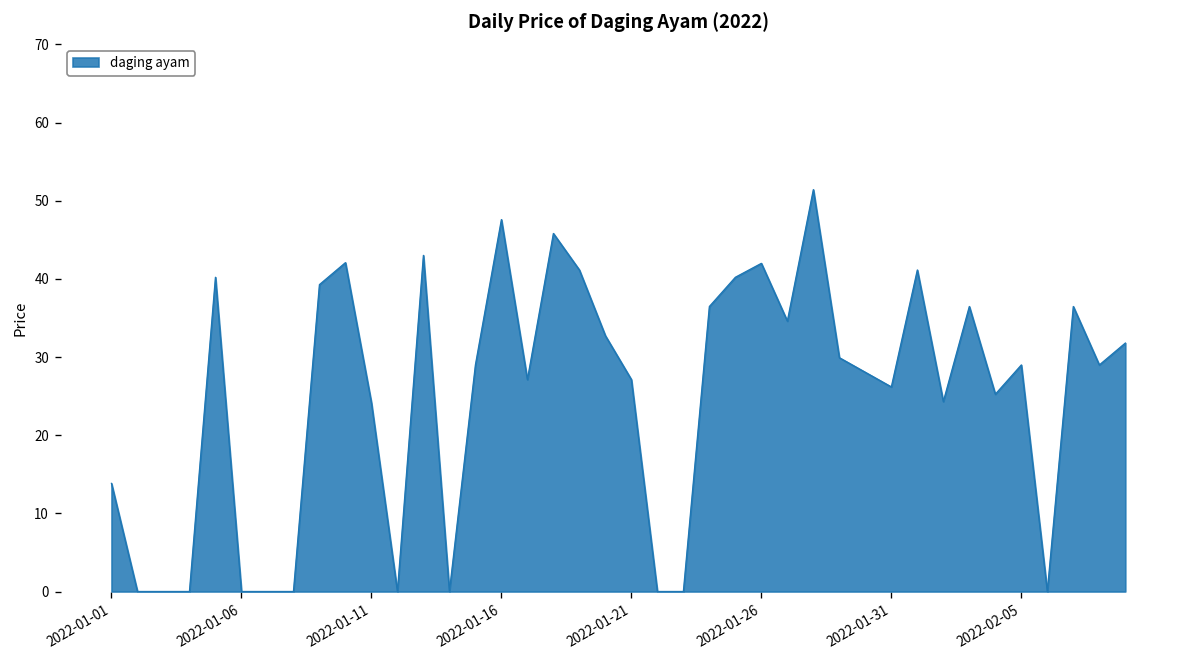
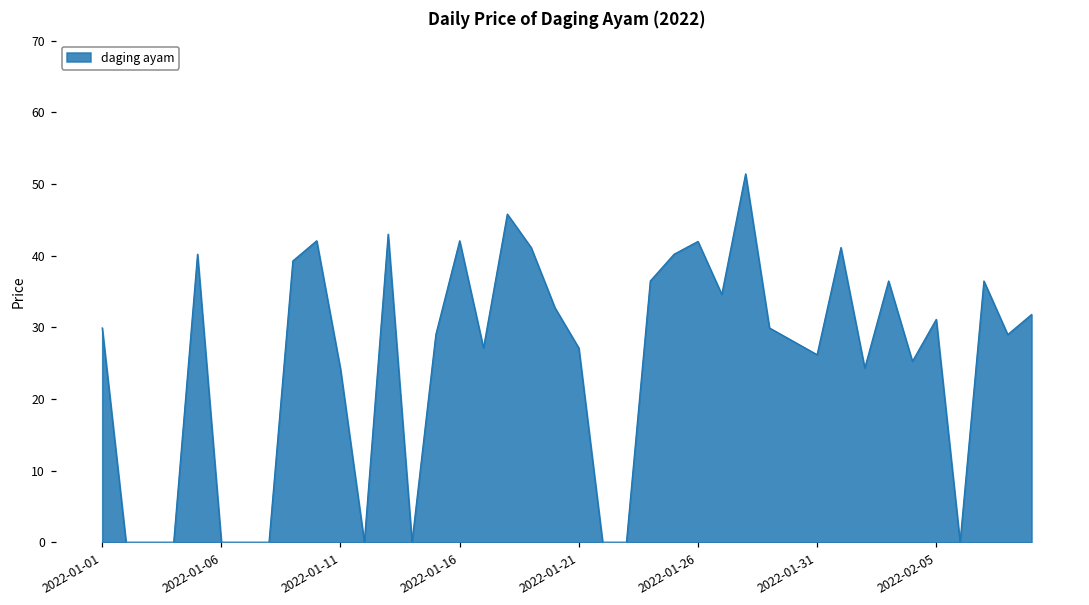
2022-01-01: 14 -> 30
2022-01-16: 48 -> 42
2022-02-05: 29 -> 31
